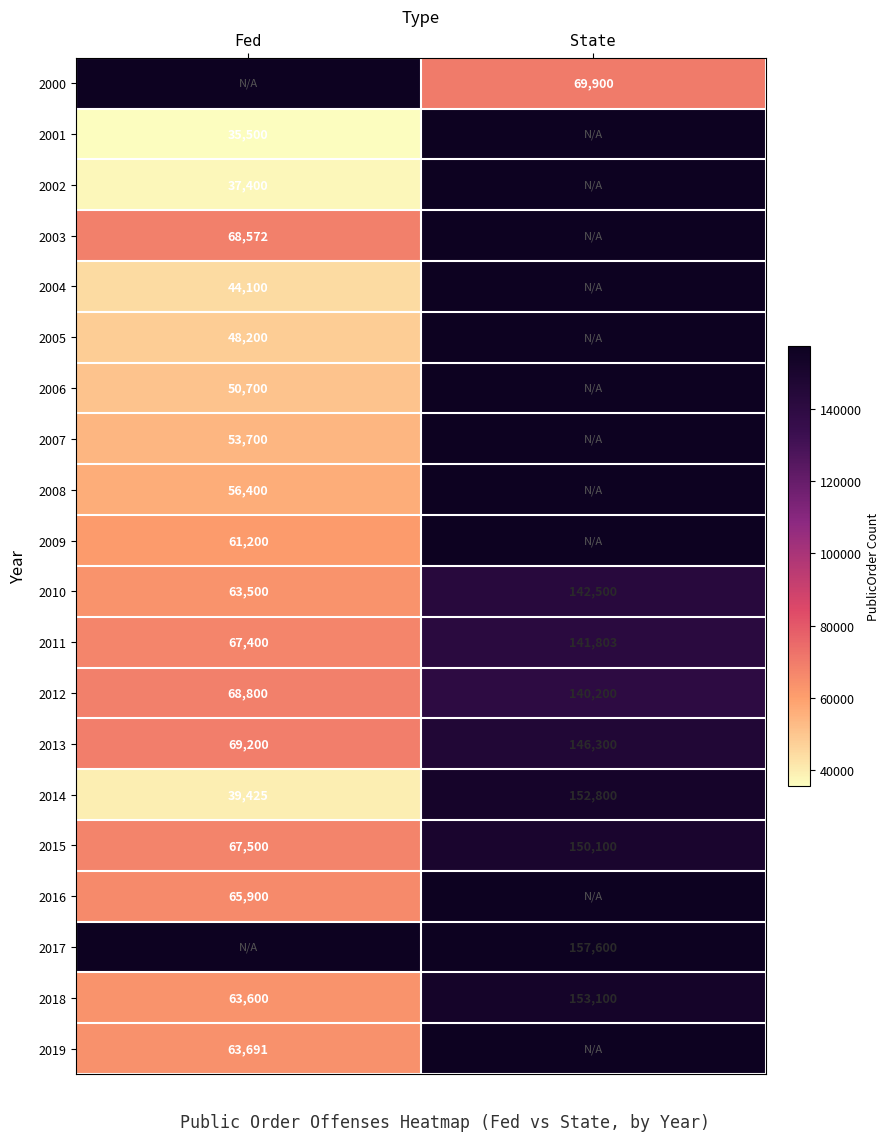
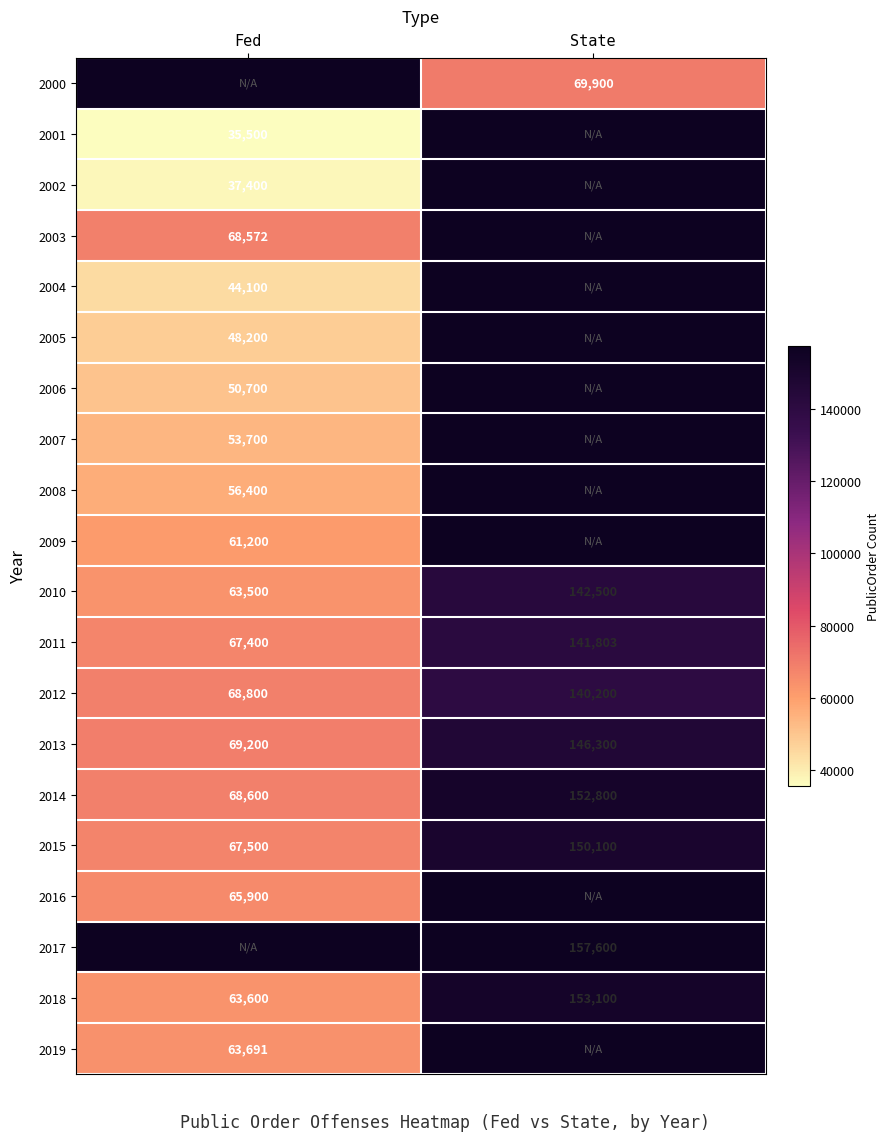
2014, Fed: 39,425 -> 68,600
